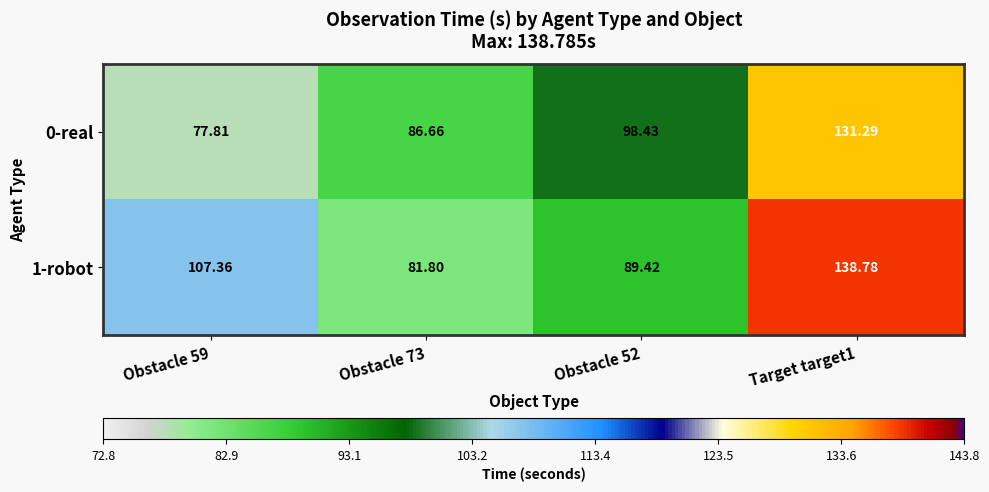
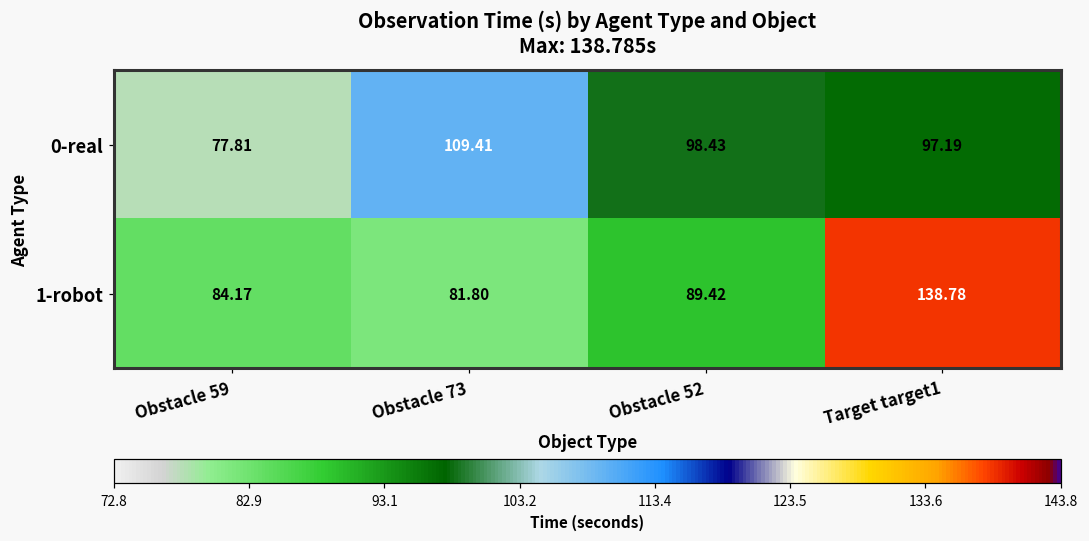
0-real, Obstacle 73: 86.66 -> 109.41
0-real, Target target1: 131.29 -> 97.19
1-robot, Obstacle 59: 107.36 -> 84.17
